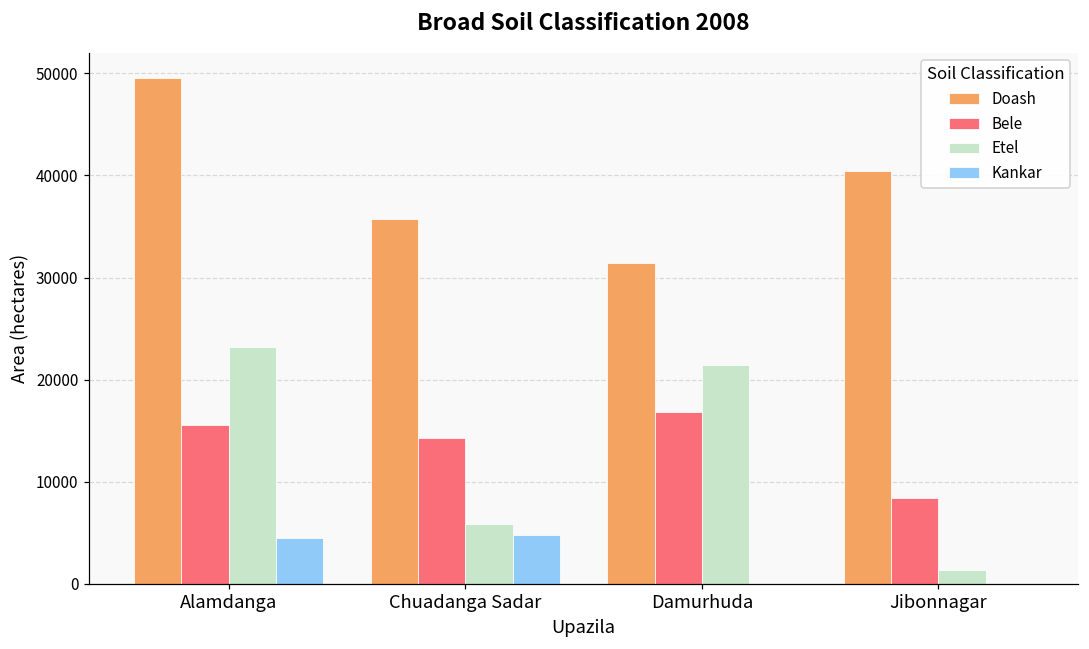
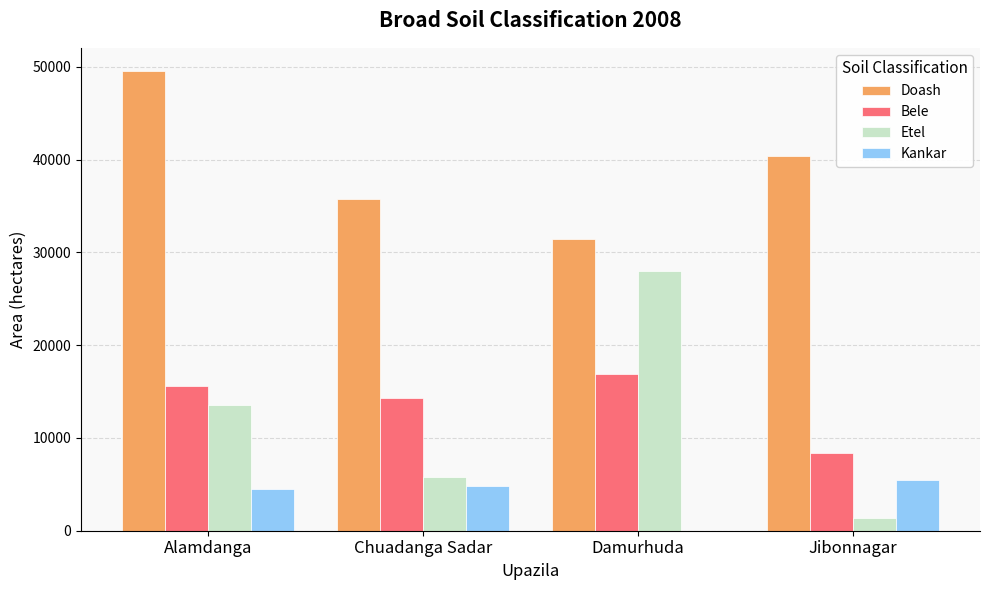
Etel, Alamdanga: 23000 -> 14000
Etel, Damurhuda: 21000 -> 28000
Kankar, Jibonnagar: 0 -> 5000
